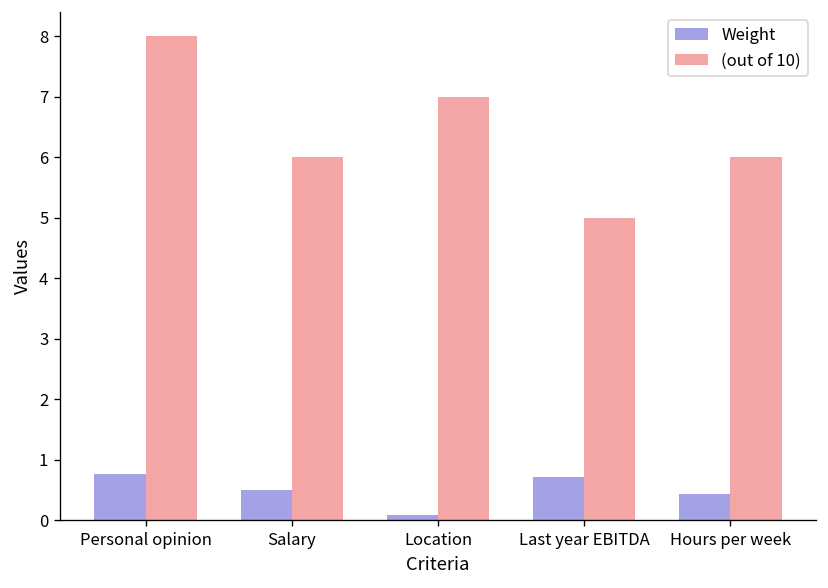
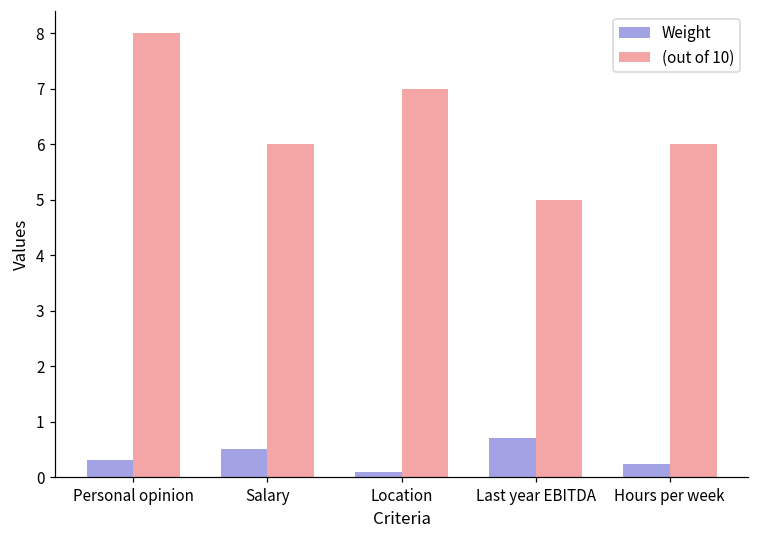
Weight, Personal opinion: 0.8 -> 0.3
Weight, Hours per week: 0.4 -> 0.2
